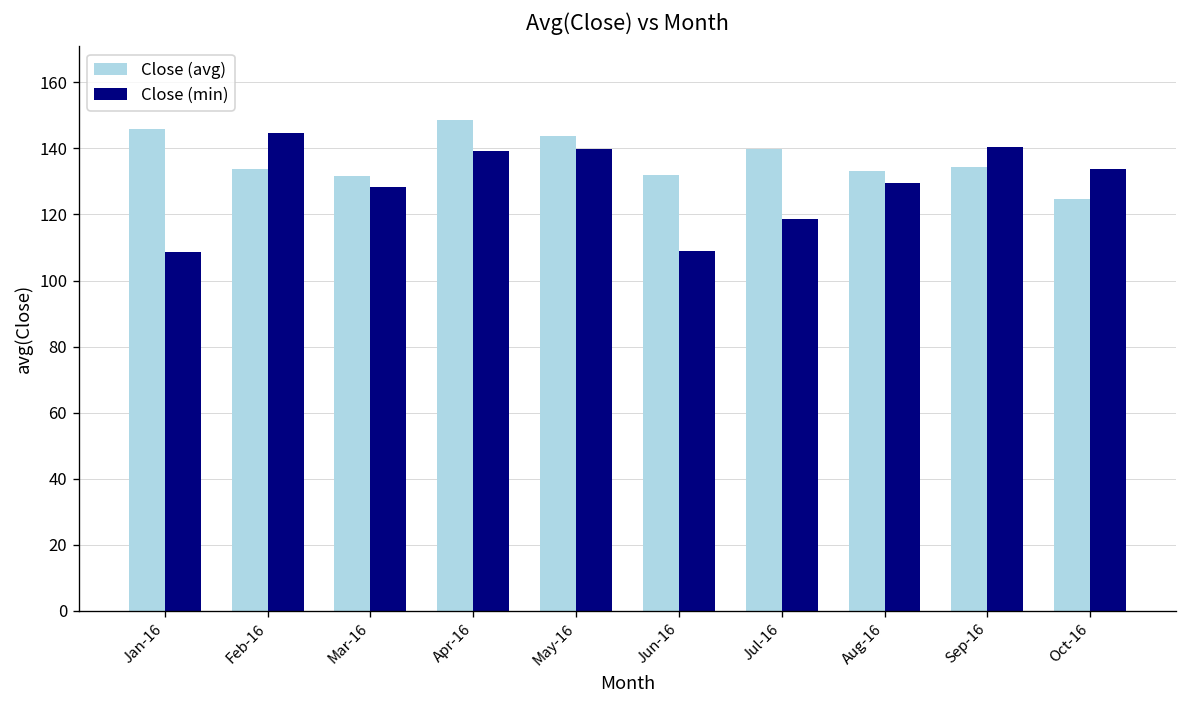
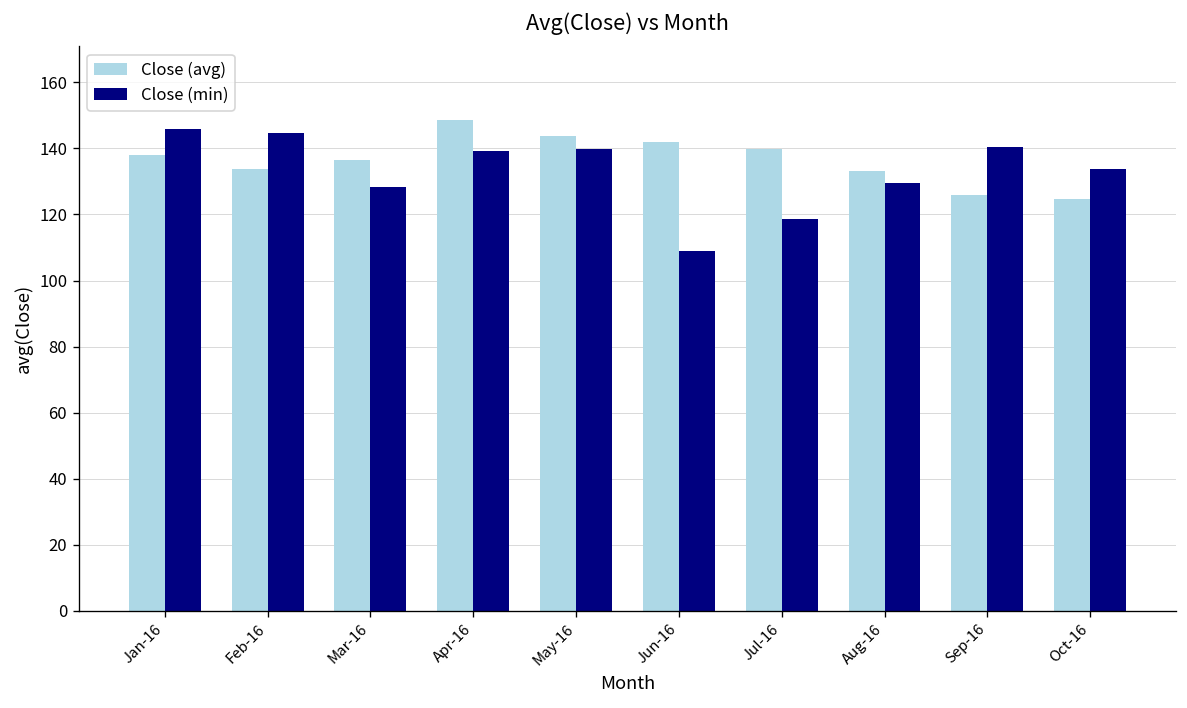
Close (avg), Jan-16: 146 -> 138
Close (min), Jan-16: 109 -> 146
Close (avg), Mar-16: 132 -> 136
Close (avg), Jun-16: 132 -> 142
Close (avg), Sep-16: 134 -> 126
